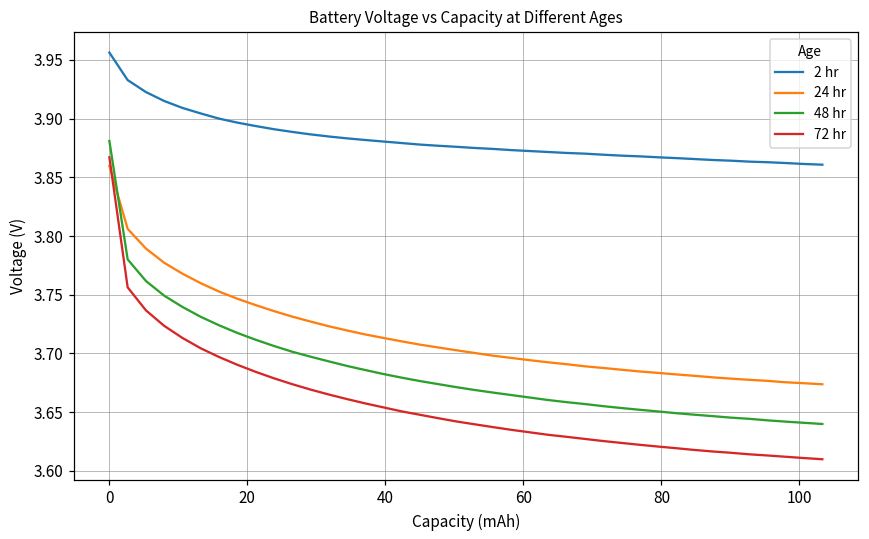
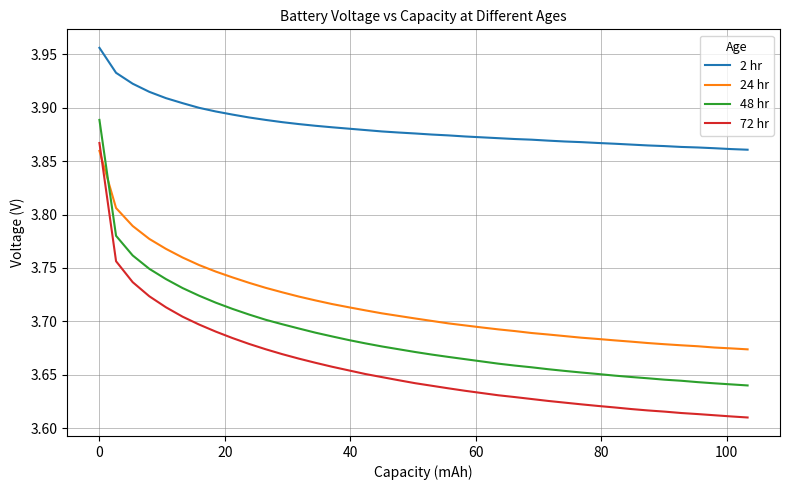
48 hr, 0: 3.881 -> 3.889
